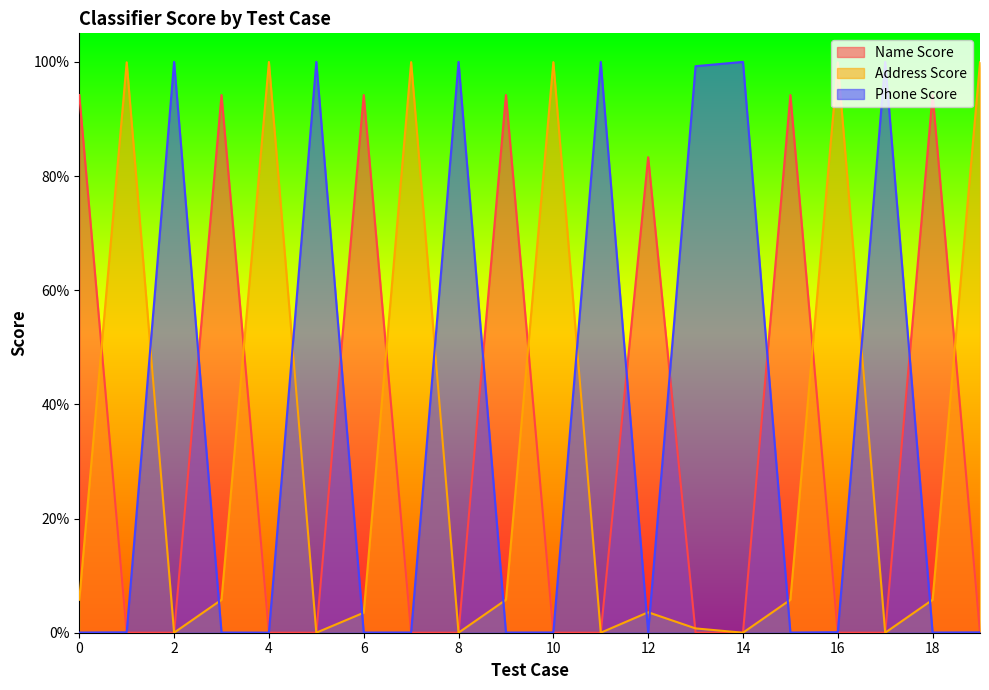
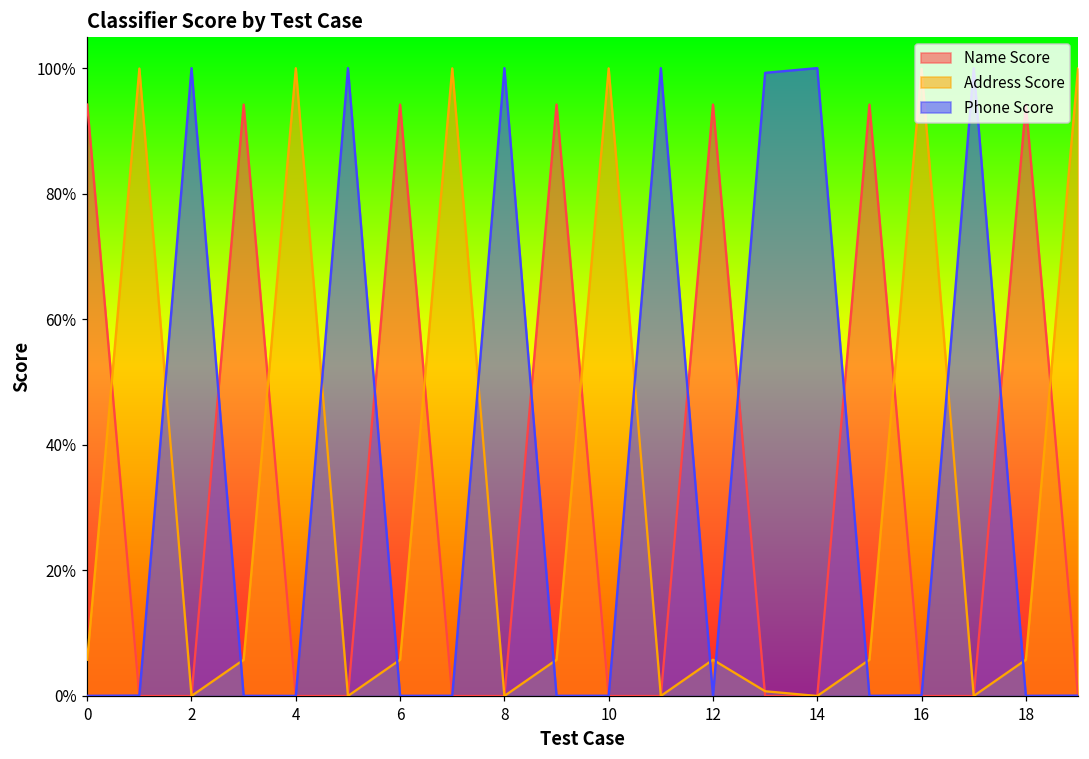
Address Score, 6: 4% -> 6%
Name Score, 12: 83% -> 94%
Address Score, 12: 4% -> 6%
